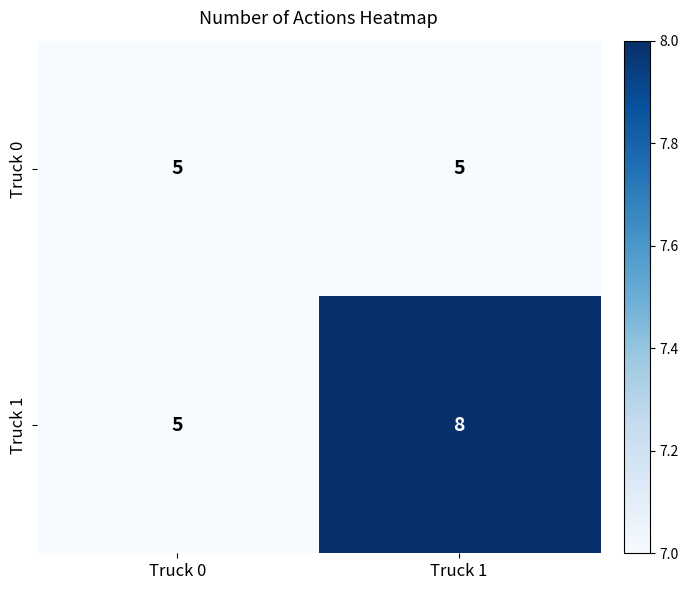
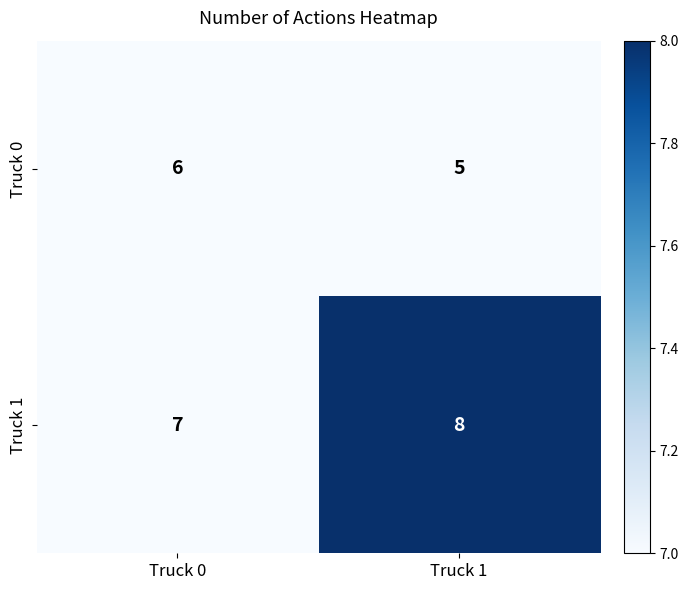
Truck 0, Truck 0: 5 -> 6
Truck 1, Truck 0: 5 -> 7
